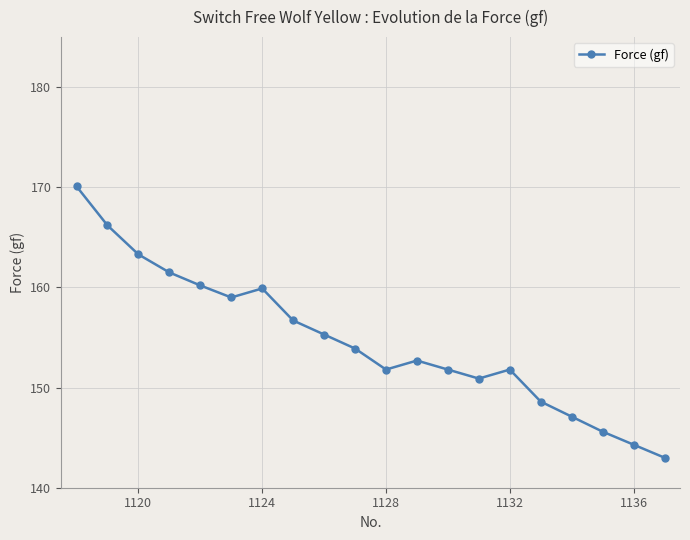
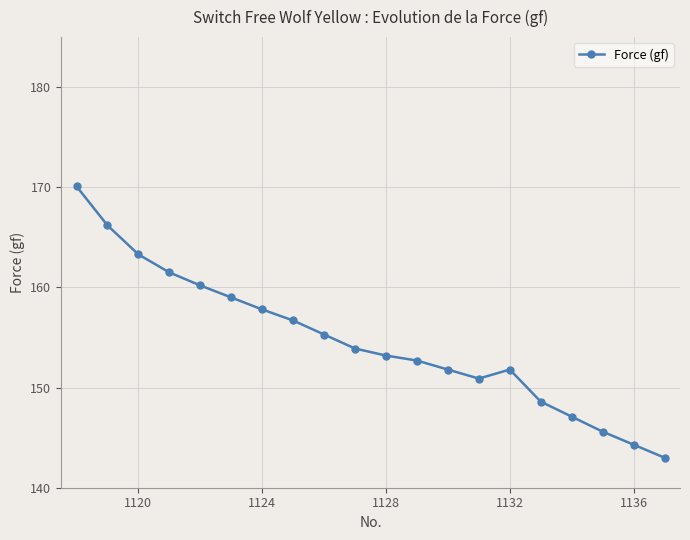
1124: 159.9 -> 157.8
1128: 151.8 -> 153.2
